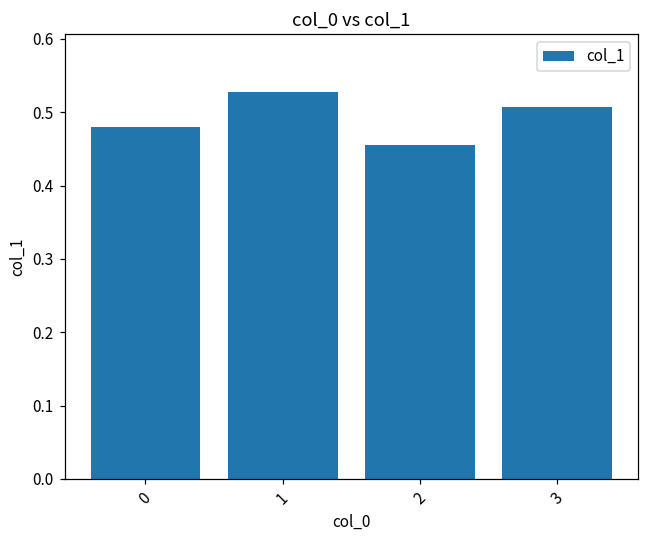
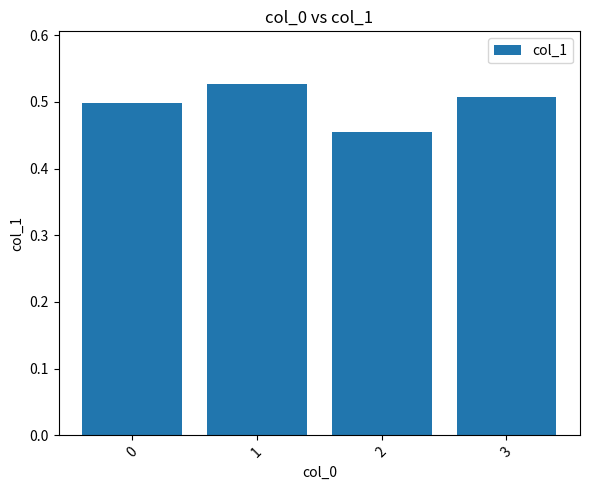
0: 0.48 -> 0.50
